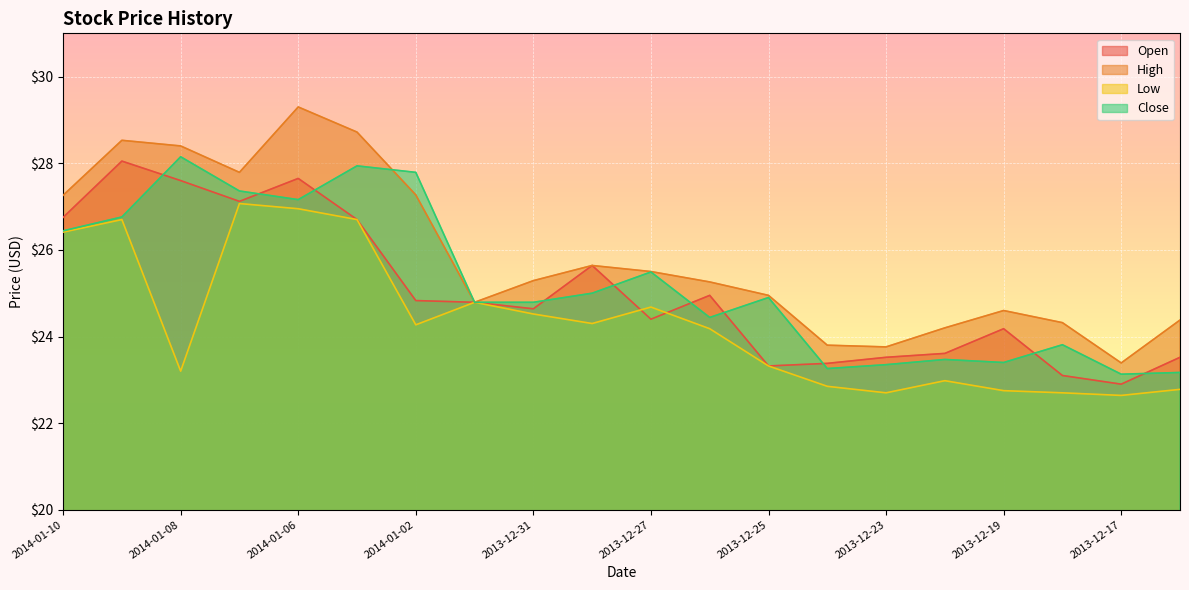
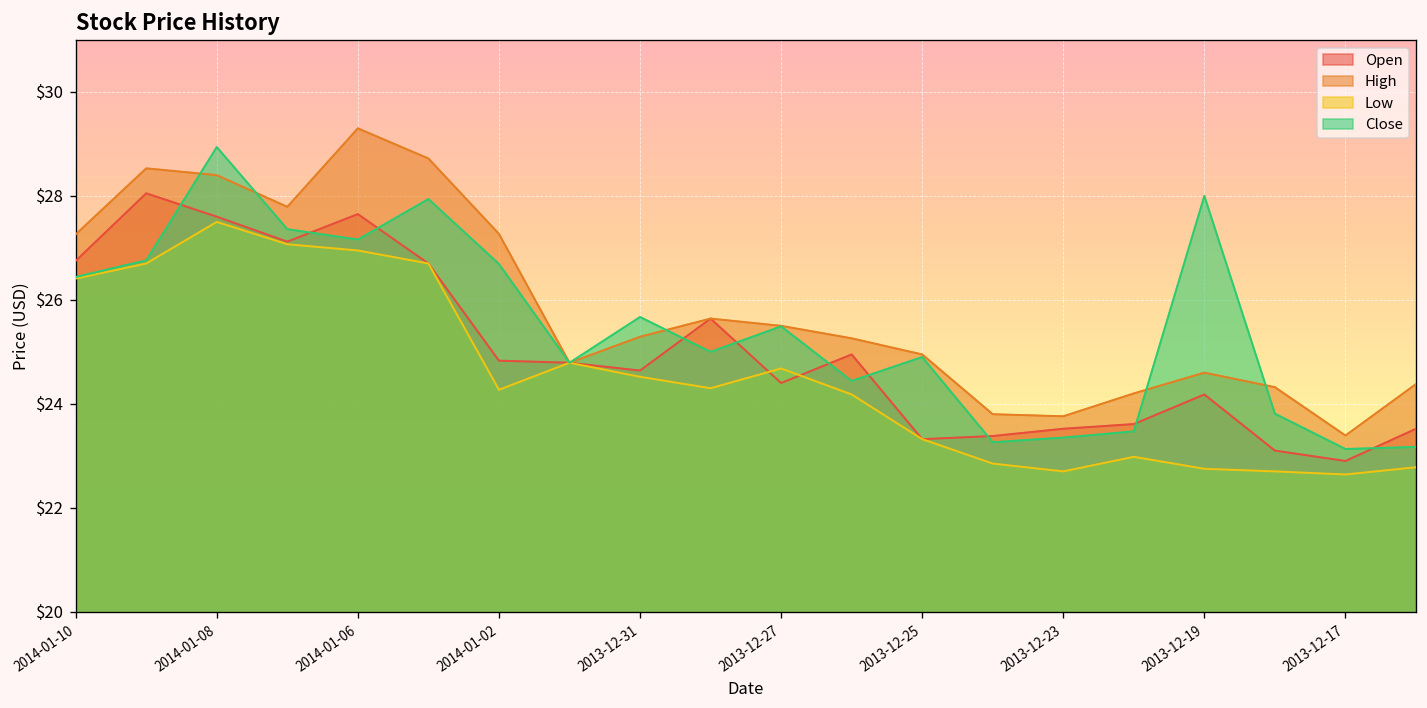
Low, 2014-01-08: $23.2 -> $27.5
Close, 2014-01-08: $28.2 -> $28.9
Close, 2014-01-02: $27.8 -> $26.7
Close, 2013-12-31: $24.8 -> $25.7
Close, 2013-12-19: $23.4 -> $28.0
